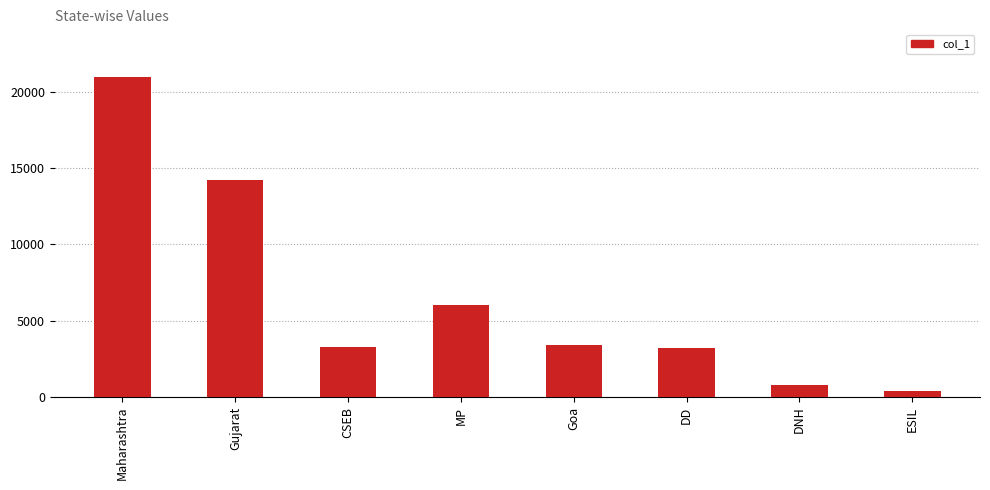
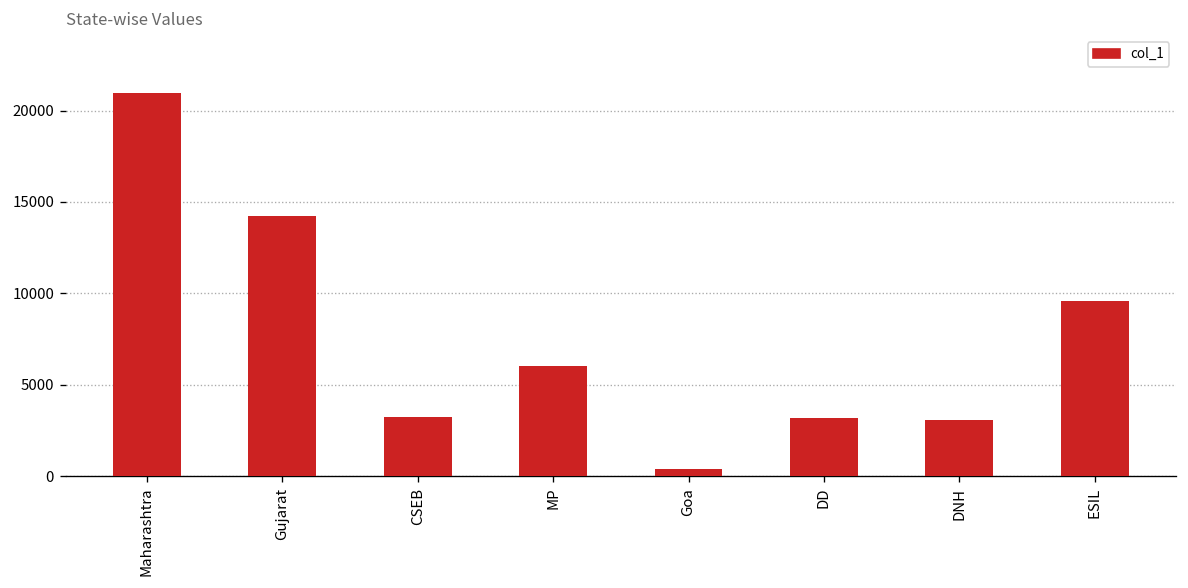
Goa: 3400 -> 400
DNH: 800 -> 3100
ESIL: 400 -> 9600
